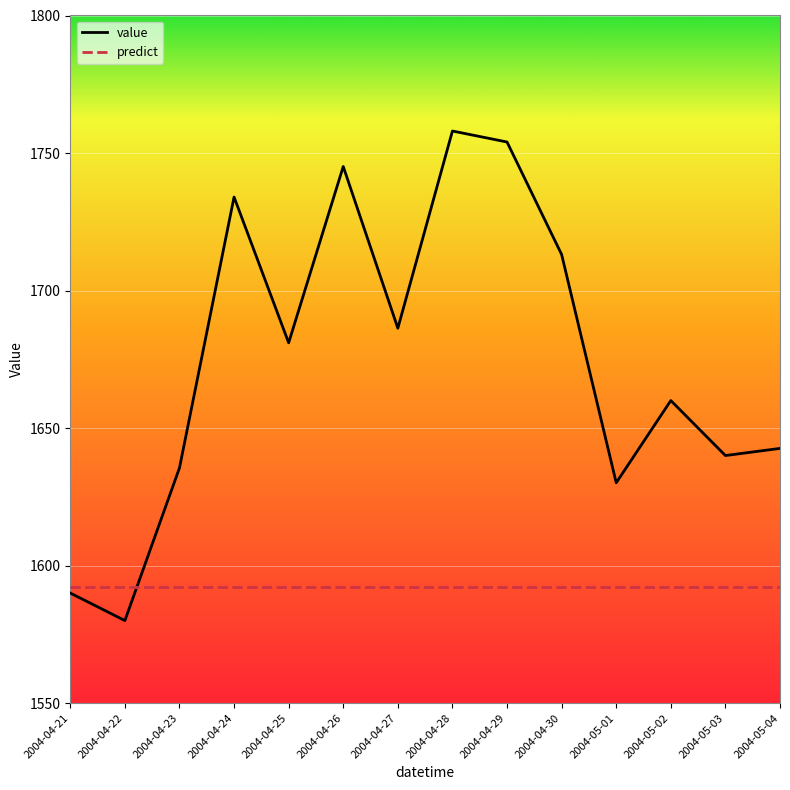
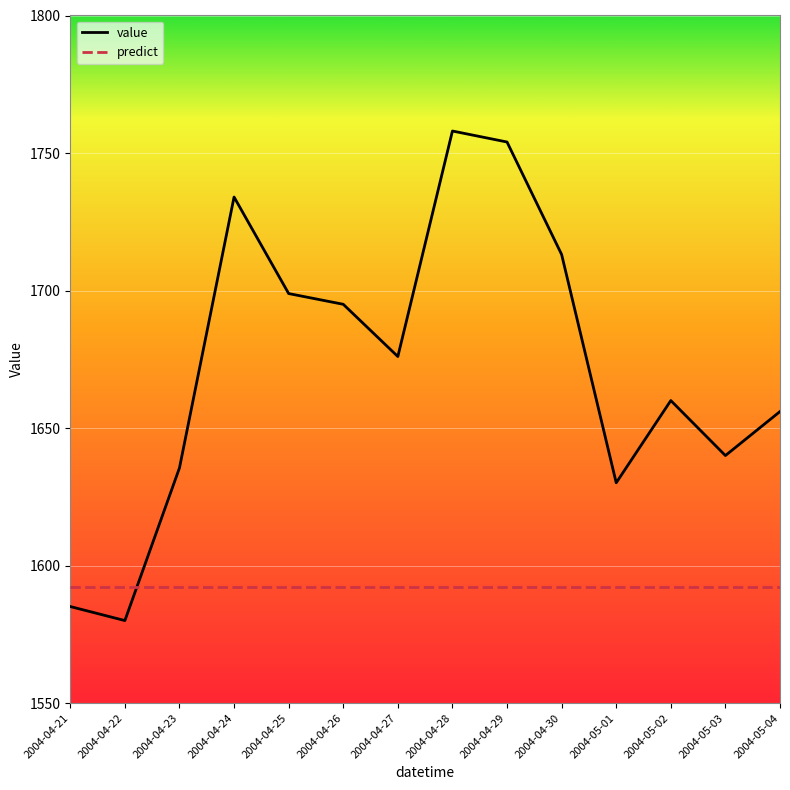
value, 2004-04-21: 1590 -> 1585
value, 2004-04-25: 1681 -> 1699
value, 2004-04-26: 1745 -> 1695
value, 2004-04-27: 1686 -> 1676
value, 2004-05-04: 1643 -> 1656
